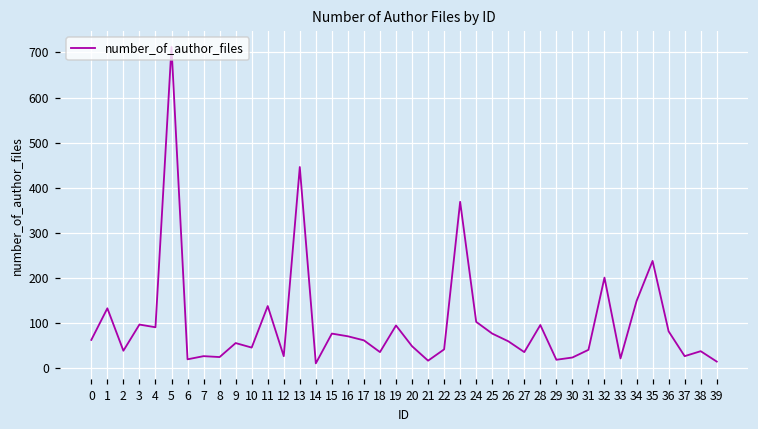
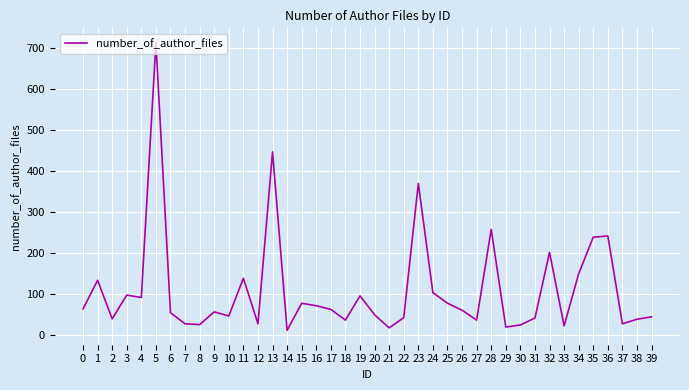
6: 20 -> 50
28: 100 -> 260
36: 80 -> 240
39: 20 -> 40
